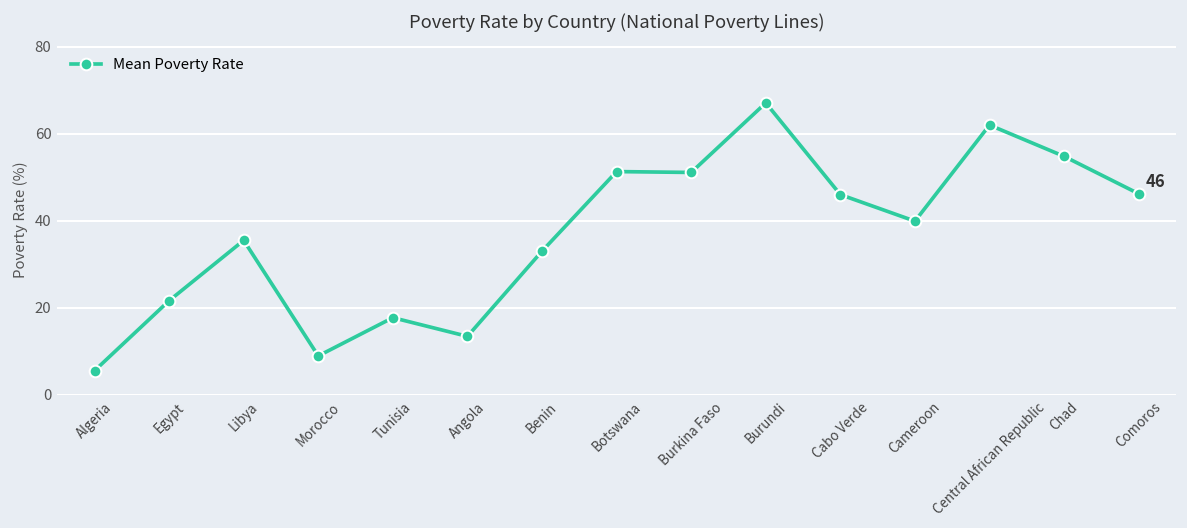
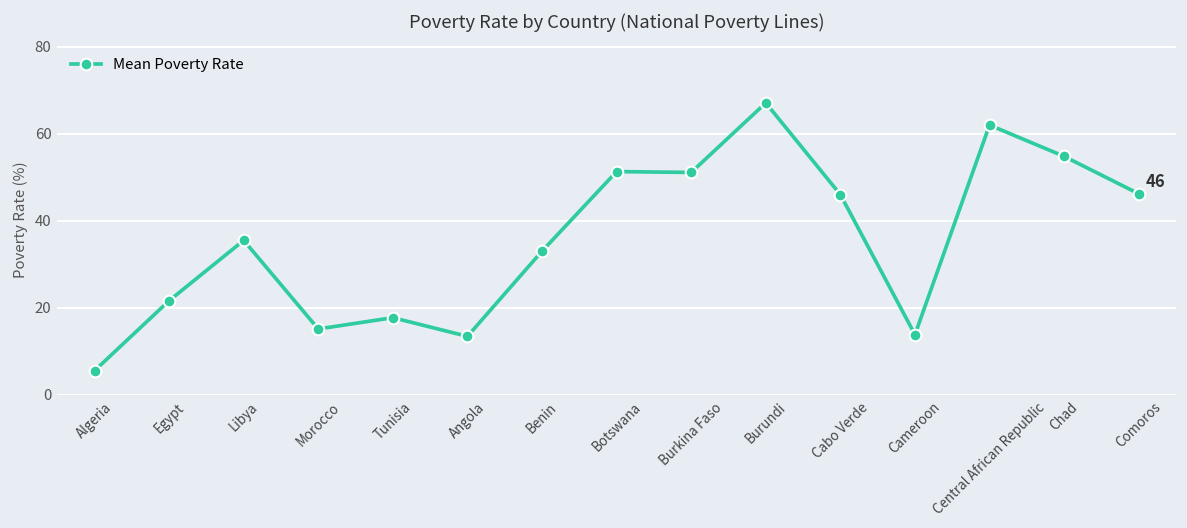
Morocco: 9 -> 15
Cameroon: 40 -> 14
